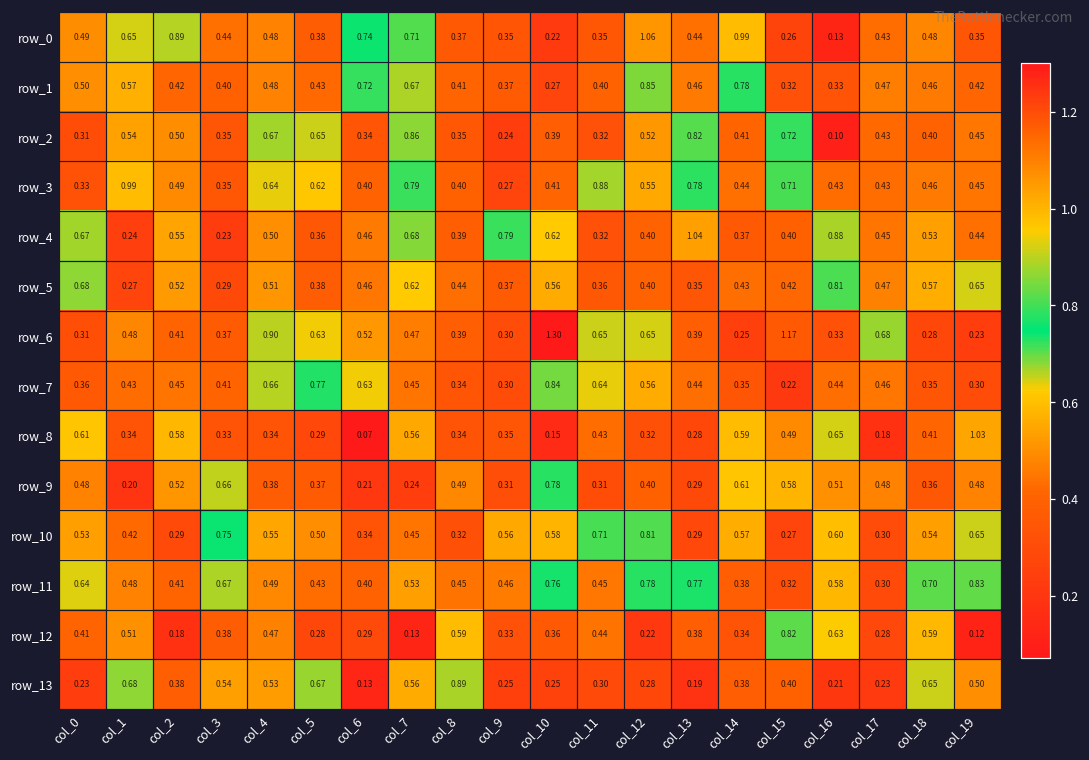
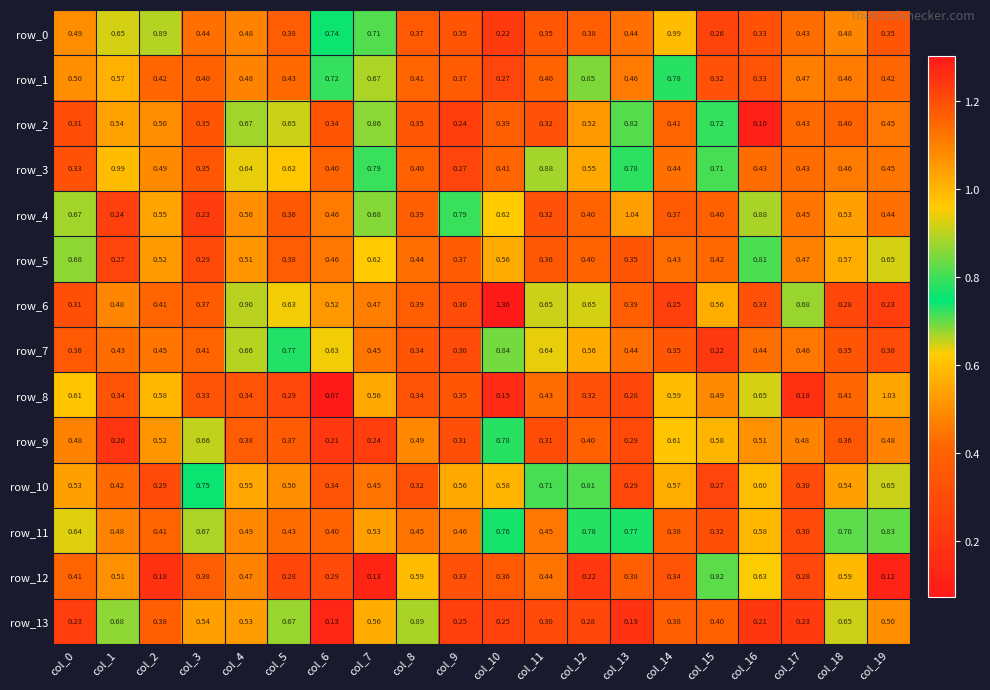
row_0, col_12: 1.06 -> 0.38
row_0, col_16: 0.13 -> 0.33
row_6, col_15: 1.17 -> 0.56
